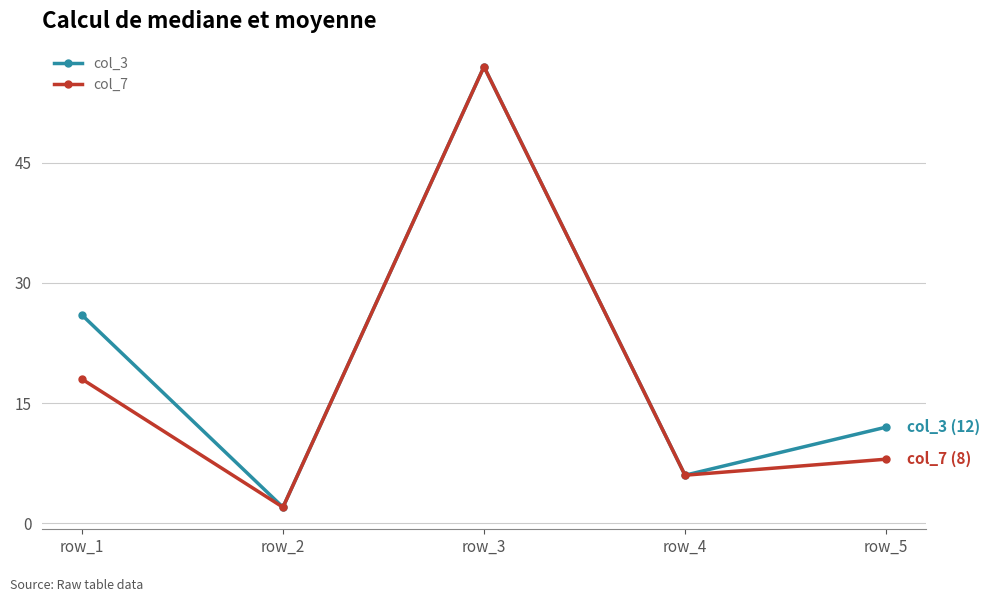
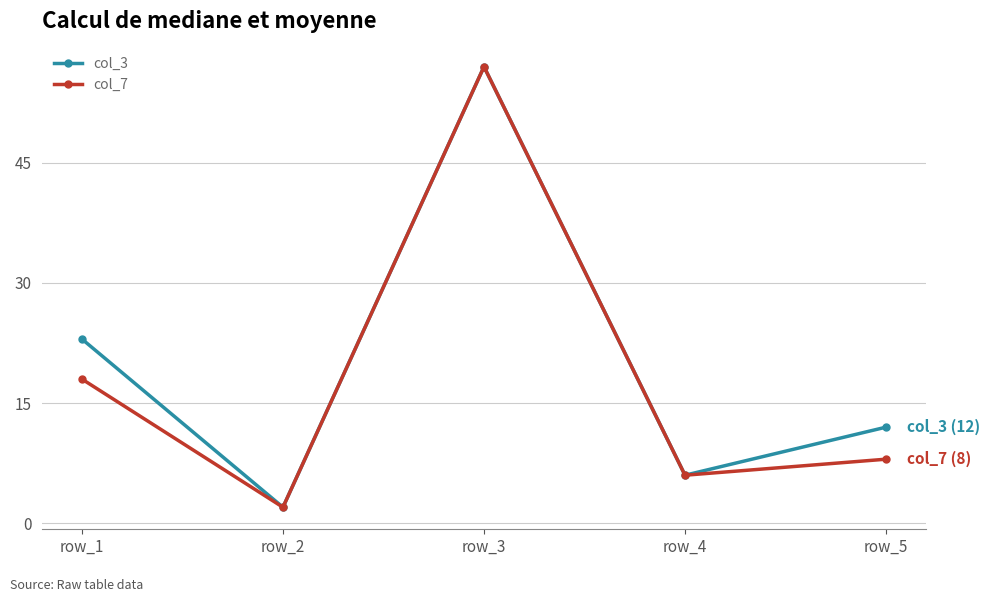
col_3, row_1: 26 -> 23
